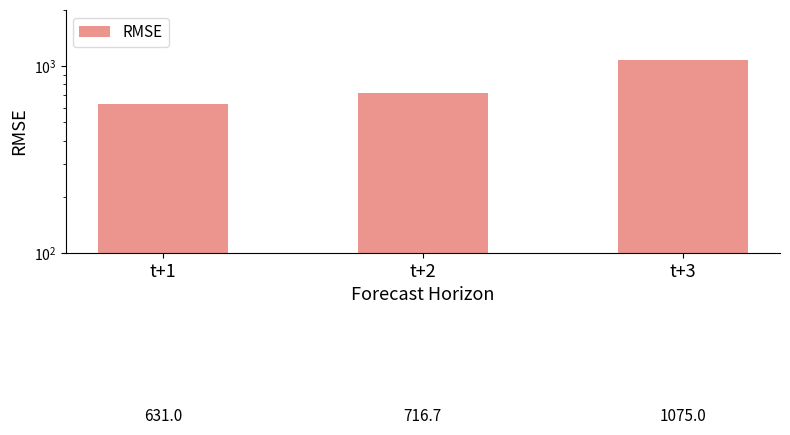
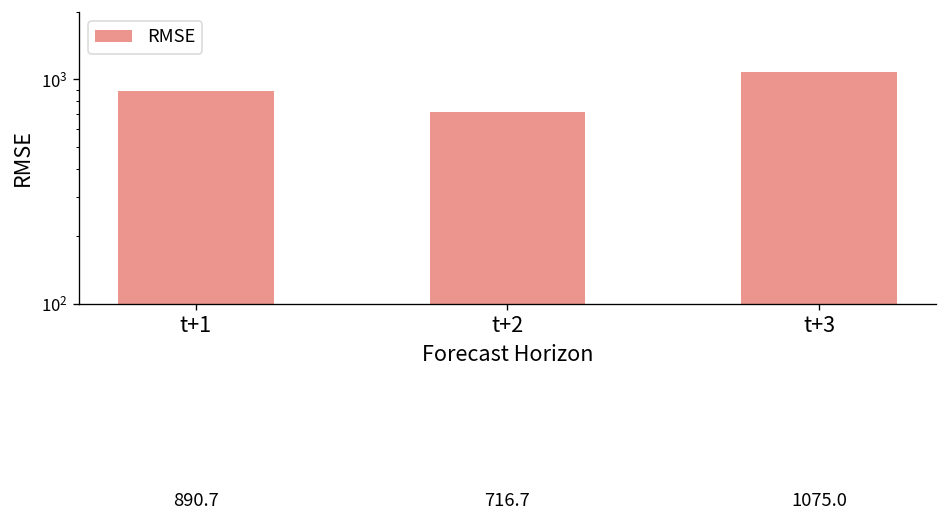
t+1: 631.0 -> 890.7
